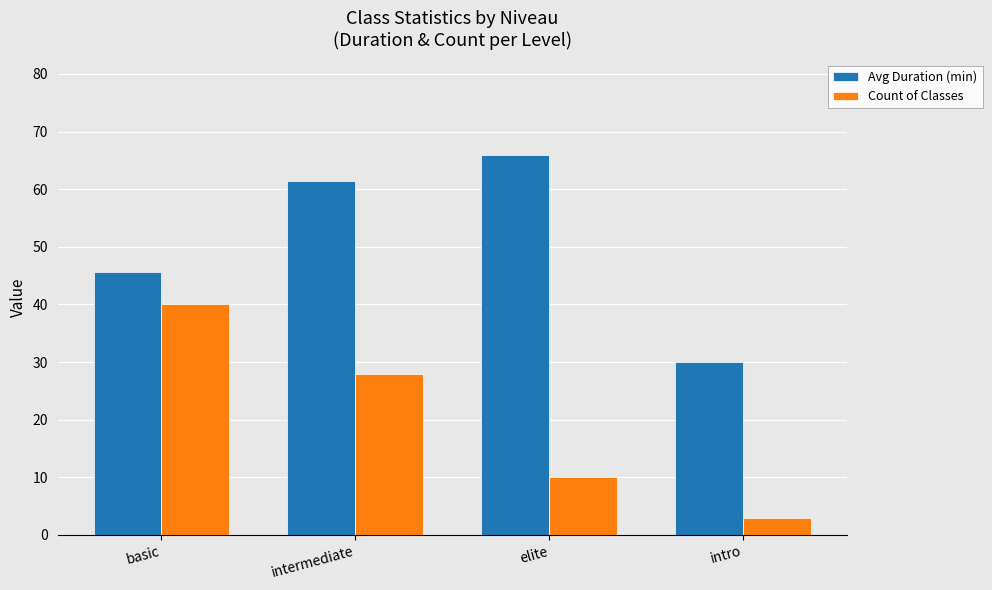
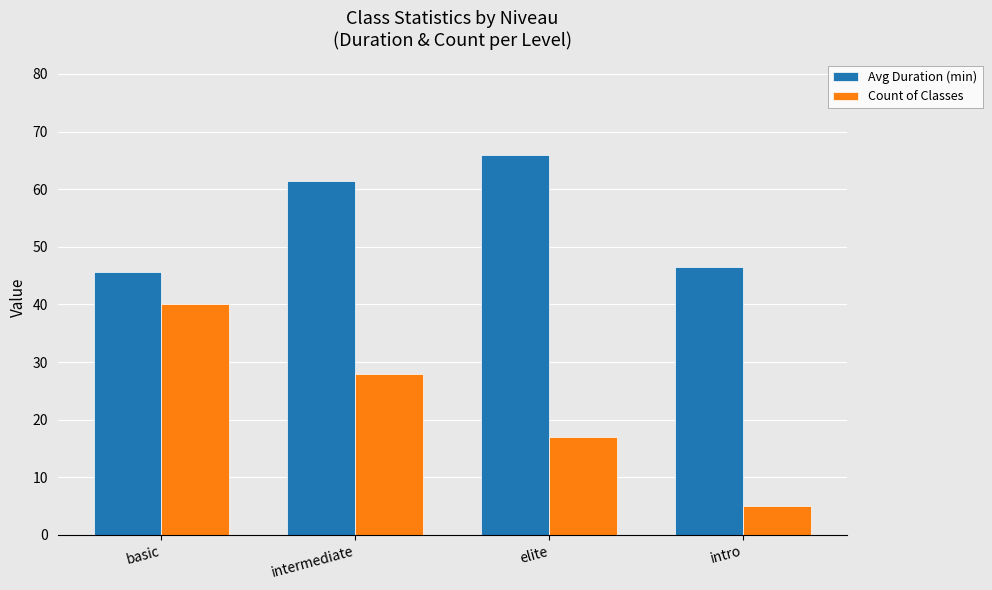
Count of Classes, elite: 10 -> 17
Avg Duration (min), intro: 30 -> 47
Count of Classes, intro: 3 -> 5
